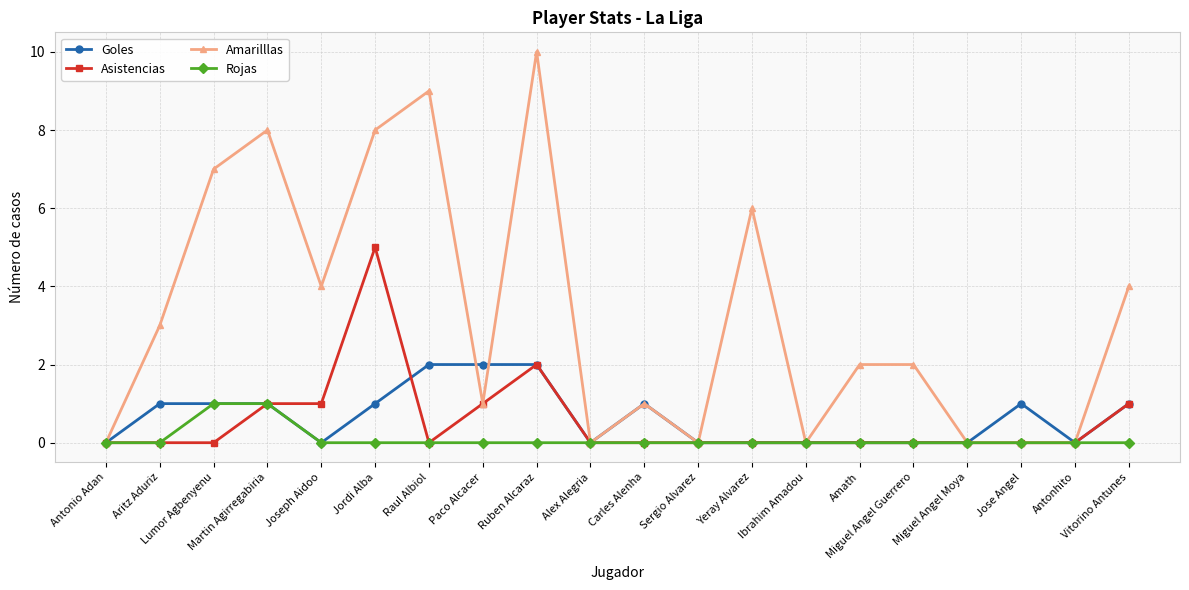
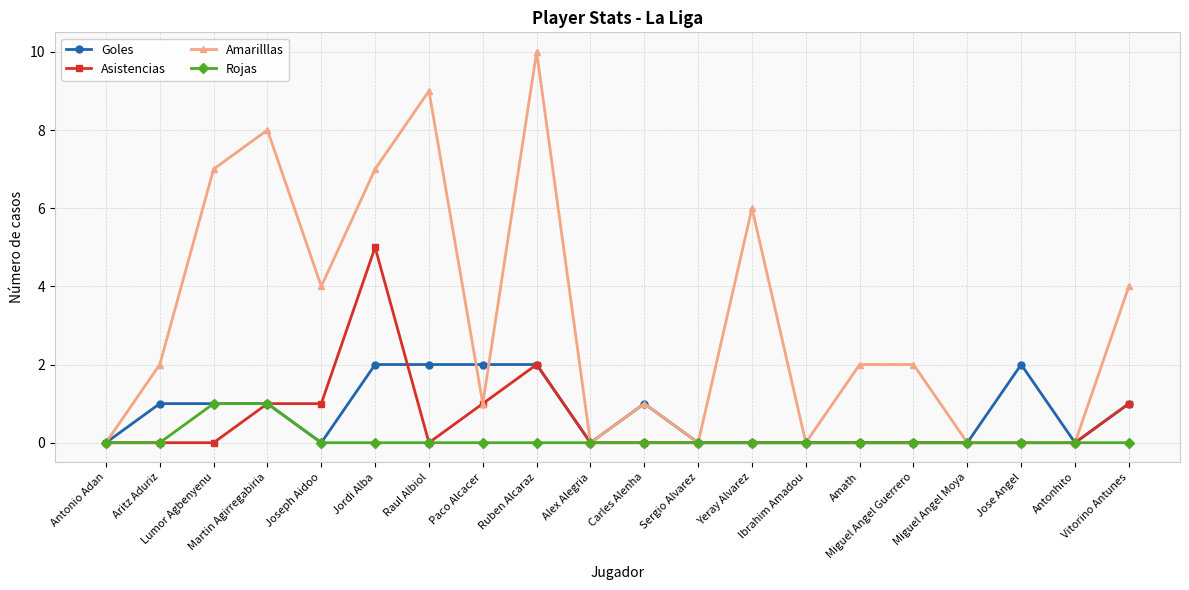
Amarilllas, Aritz Aduriz: 3 -> 2
Goles, Jordi Alba: 1 -> 2
Amarilllas, Jordi Alba: 8 -> 7
Goles, Jose Angel: 1 -> 2
